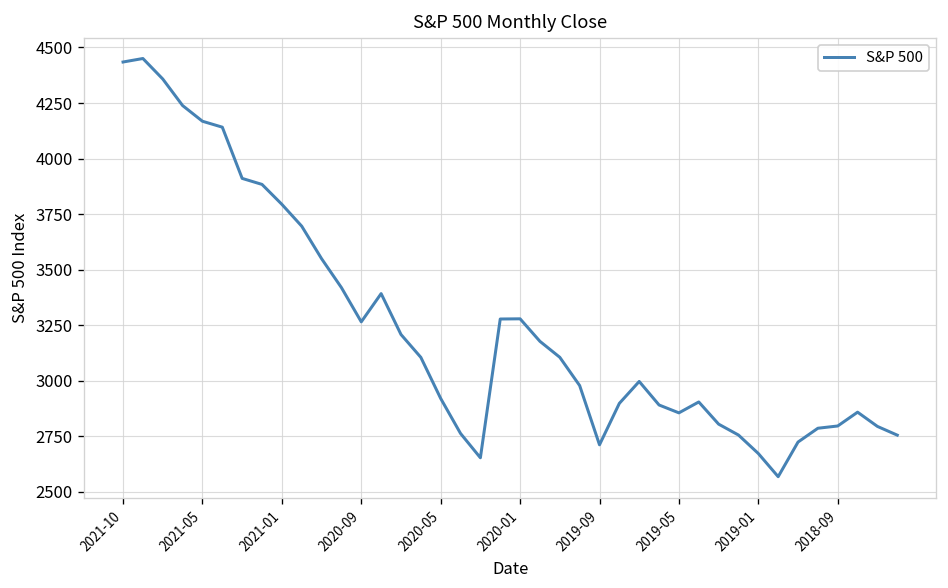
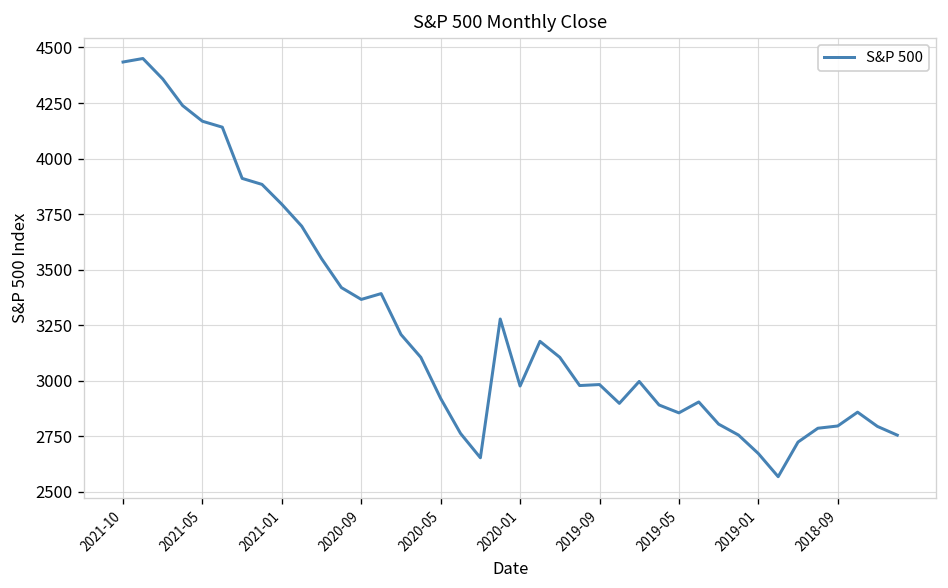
2020-09: 3260 -> 3370
2020-01: 3280 -> 2980
2019-09: 2710 -> 2980
